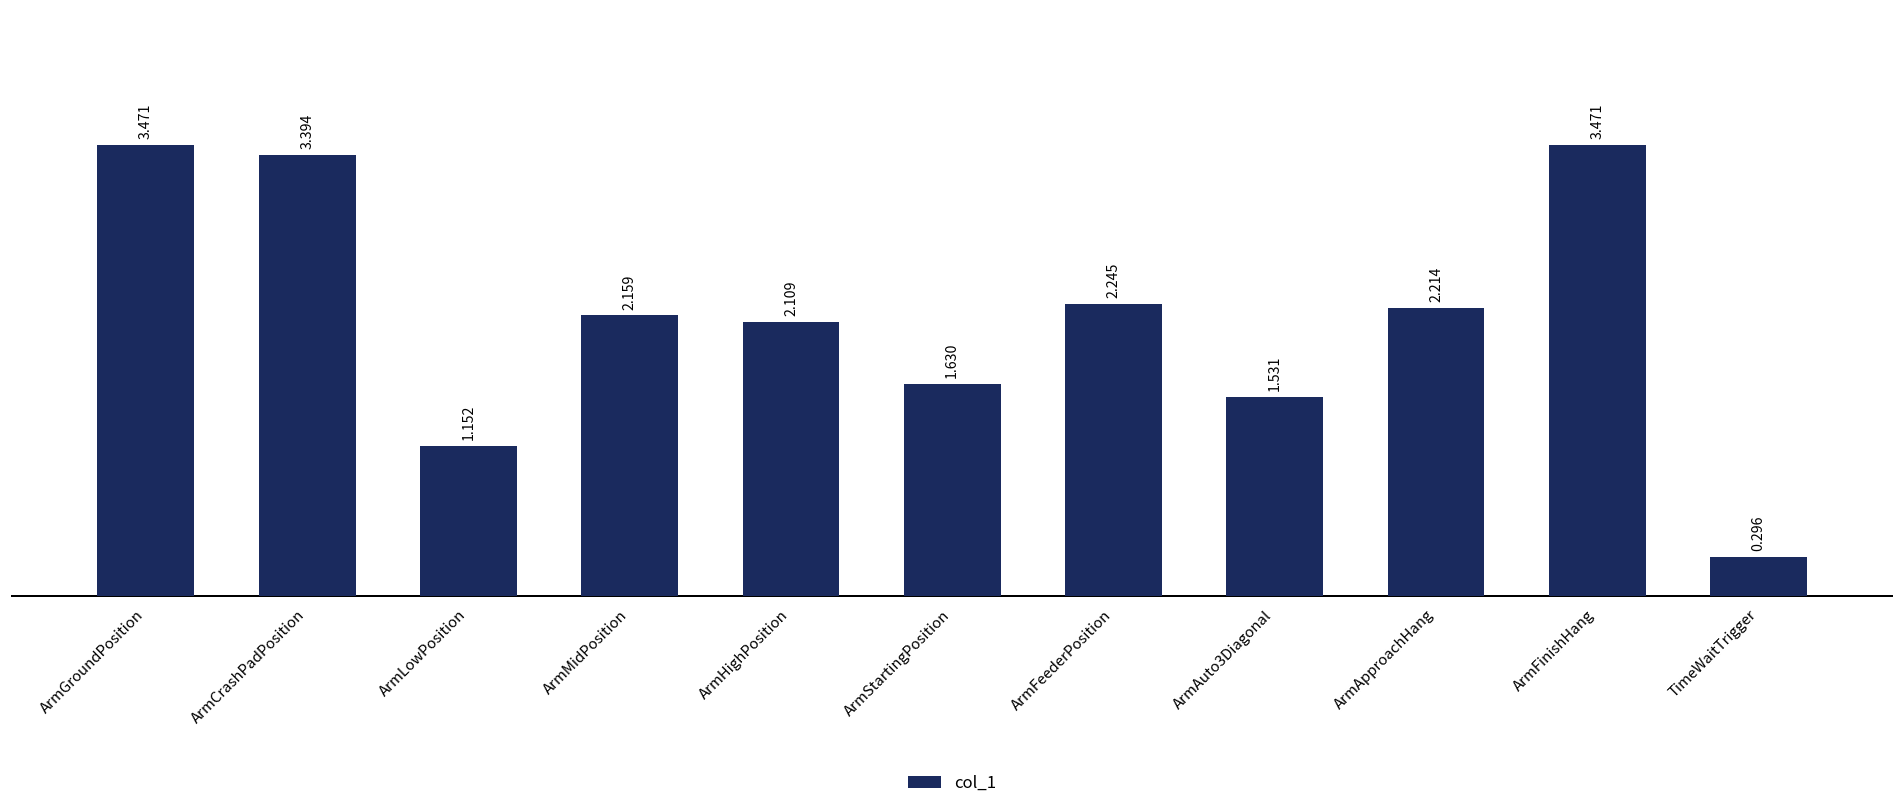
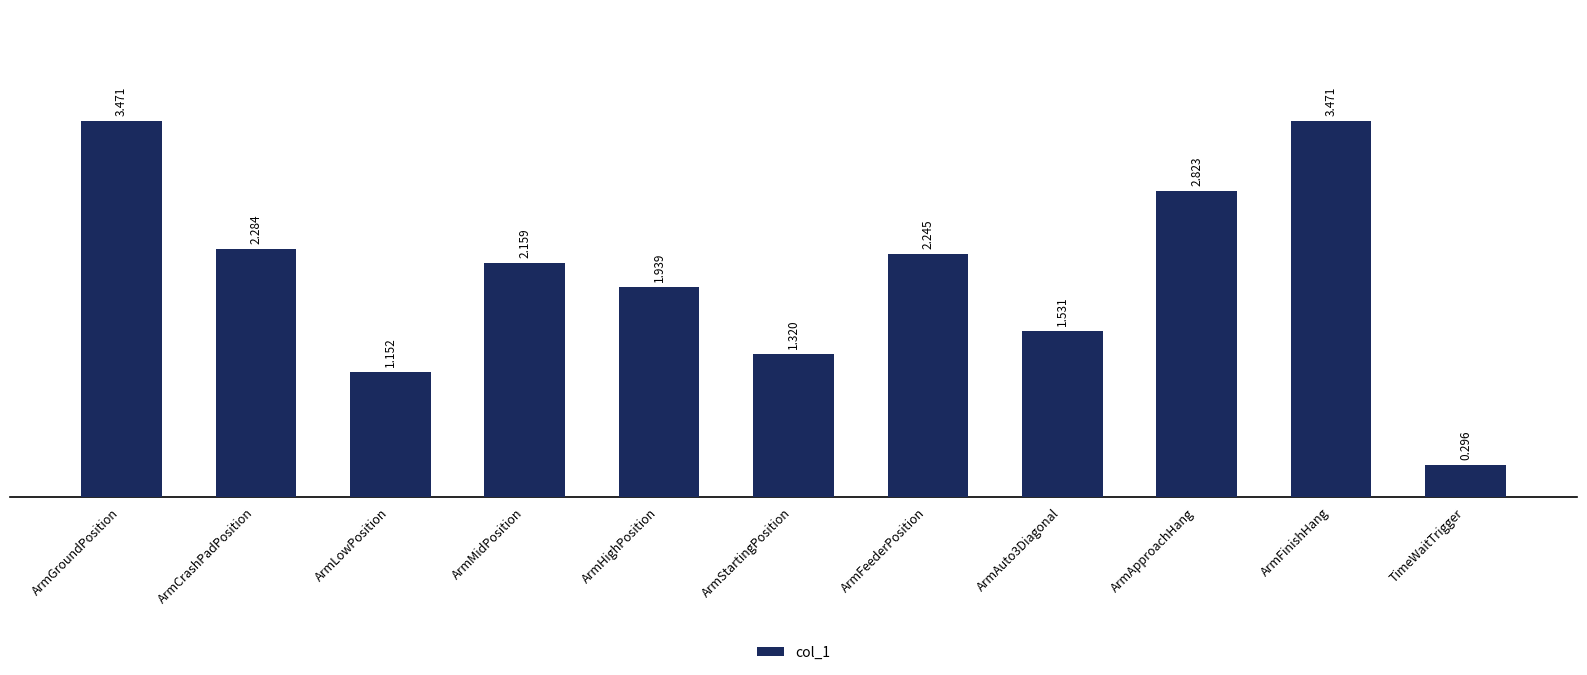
ArmCrashPadPosition: 3.394 -> 2.284
ArmHighPosition: 2.109 -> 1.939
ArmStartingPosition: 1.630 -> 1.320
ArmApproachHang: 2.214 -> 2.823
